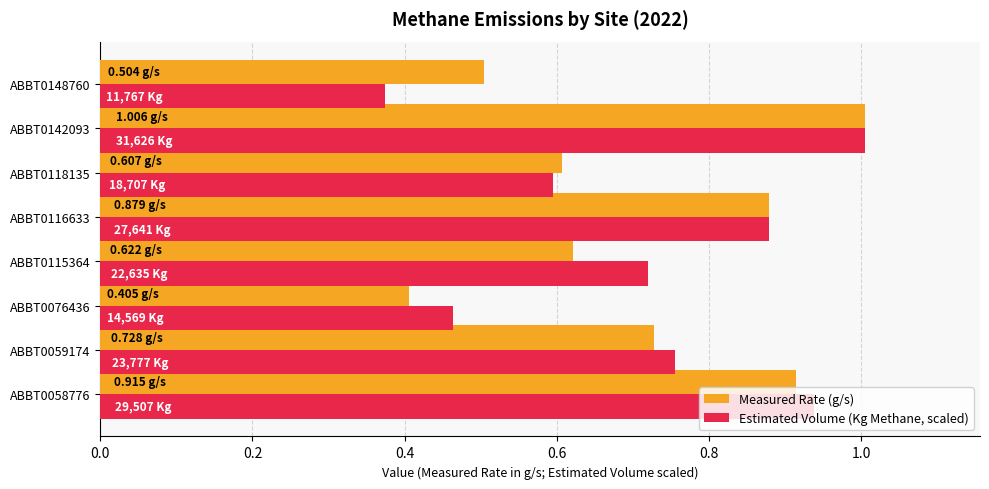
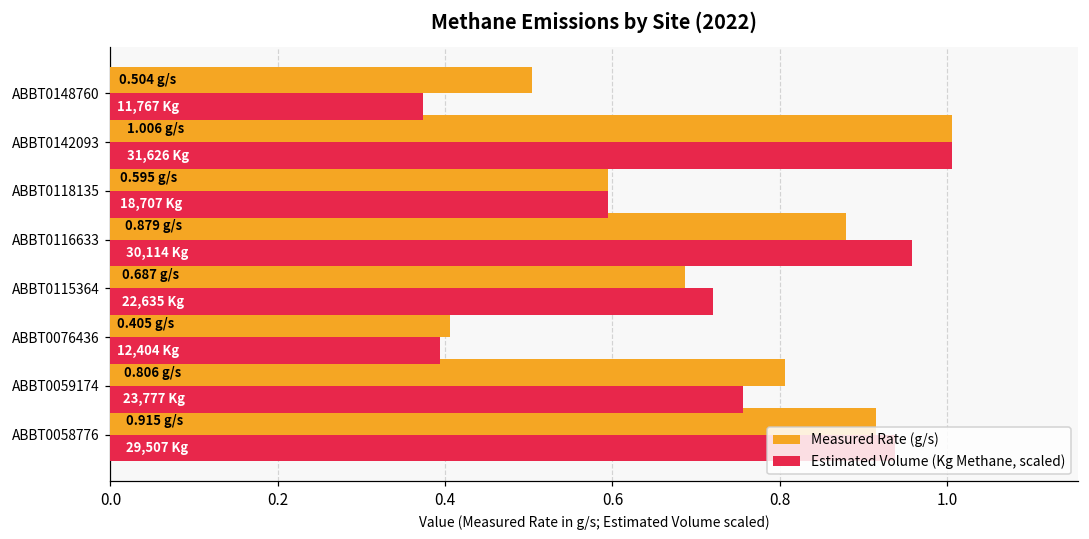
Measured Rate (g/s), ABBT0118135: 0.607 -> 0.595
Estimated Volume (Kg Methane, scaled), ABBT0116633: 27,641 -> 30,114
Measured Rate (g/s), ABBT0115364: 0.622 -> 0.687
Estimated Volume (Kg Methane, scaled), ABBT0076436: 14,569 -> 12,404
Measured Rate (g/s), ABBT0059174: 0.728 -> 0.806
